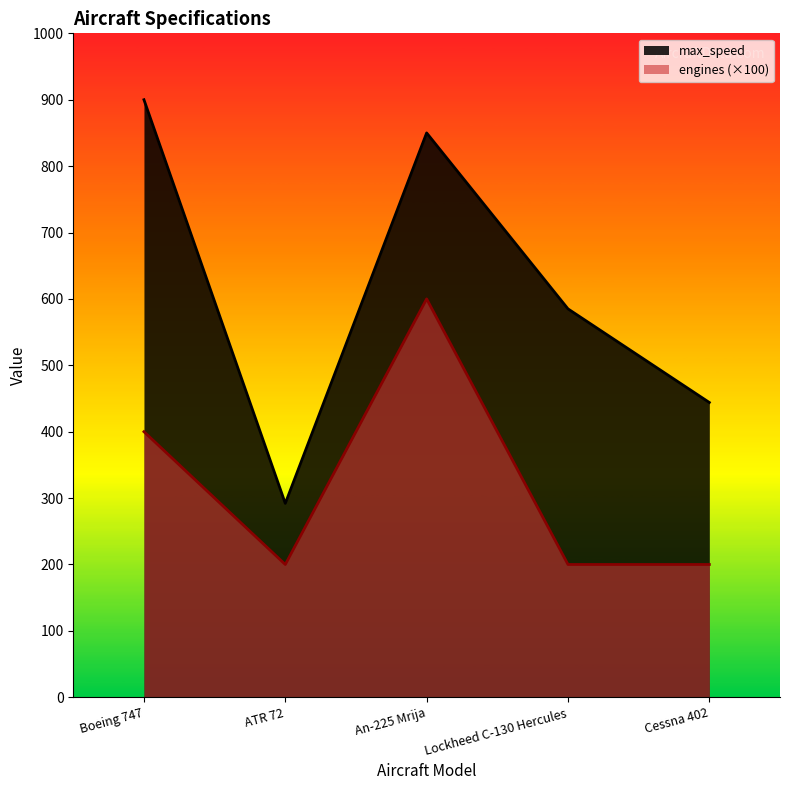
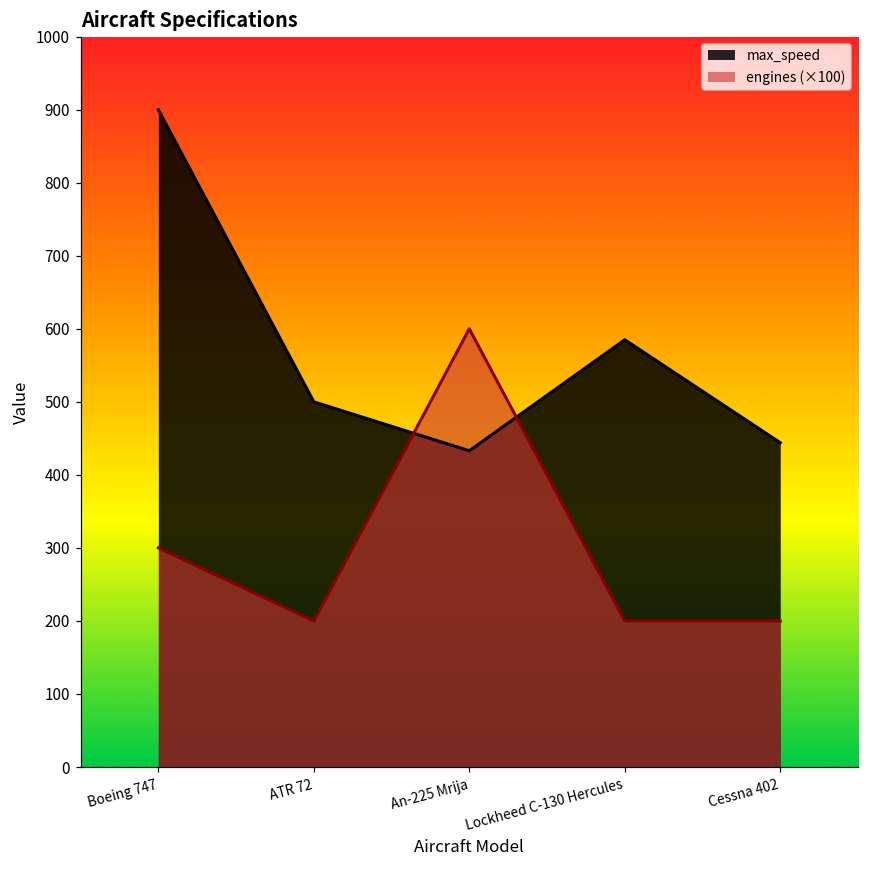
engines (×100), Boeing 747: 400 -> 300
max_speed, ATR 72: 290 -> 500
max_speed, An-225 Mrija: 850 -> 430
